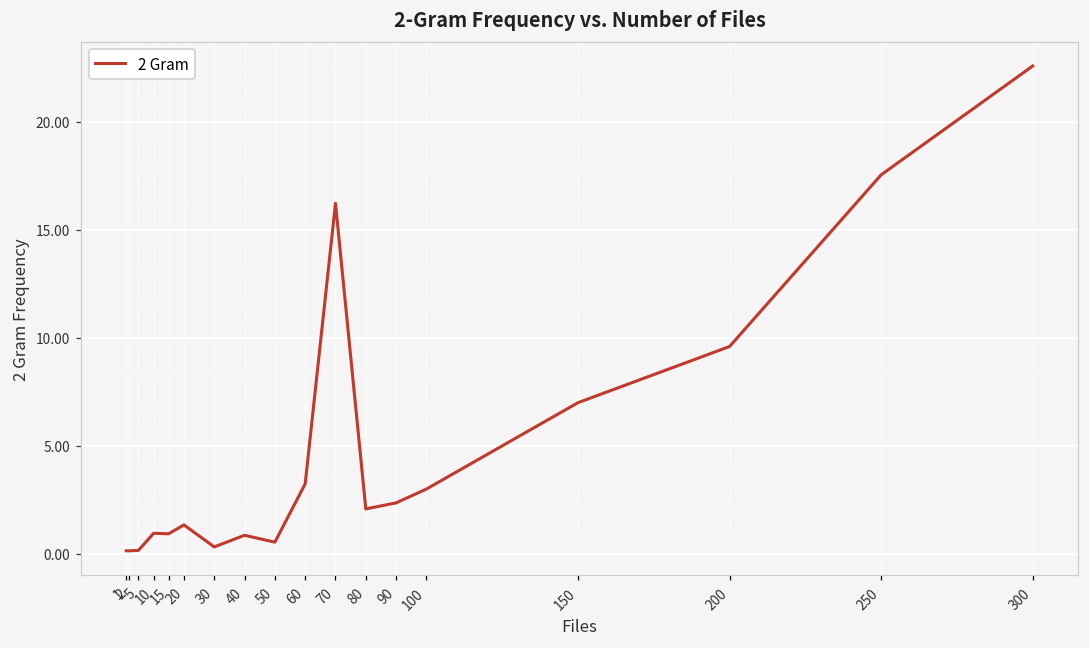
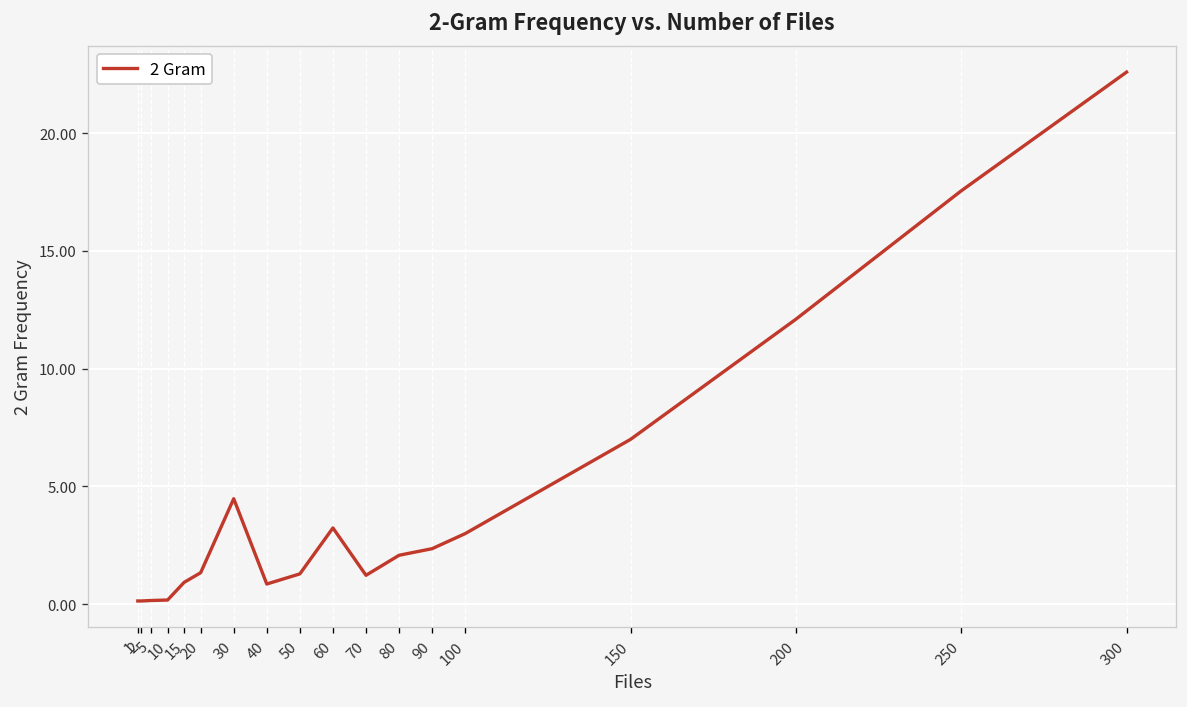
10: 1.0 -> 0.2
30: 0.3 -> 4.5
50: 0.5 -> 1.3
70: 16.2 -> 1.2
200: 9.6 -> 12.1
